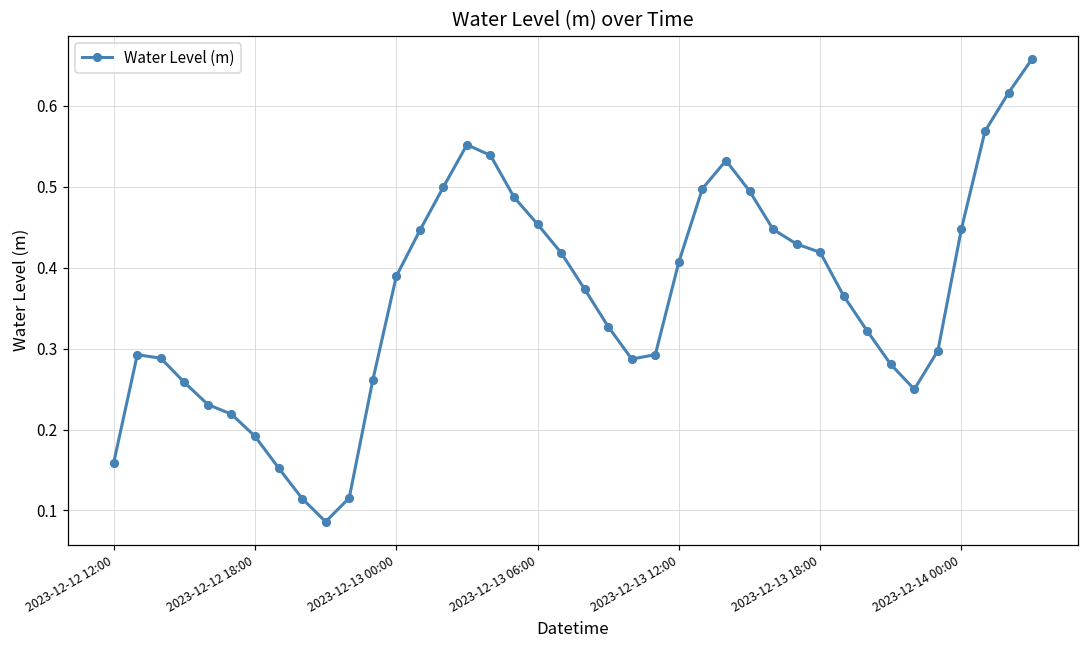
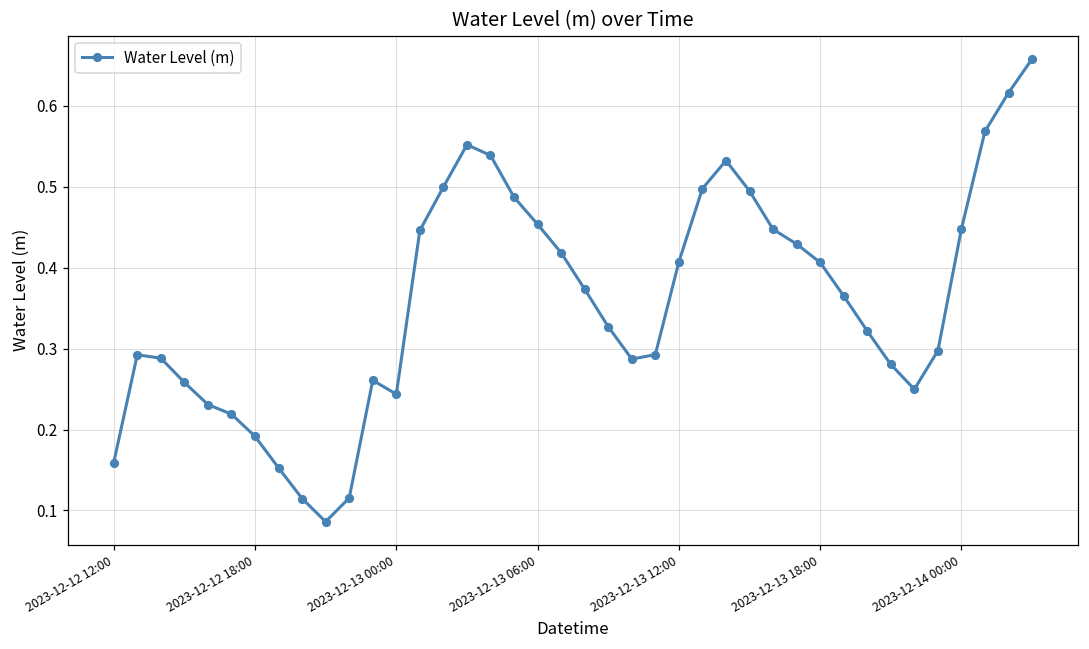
2023-12-13 00:00: 0.39 -> 0.24
2023-12-13 18:00: 0.42 -> 0.41
